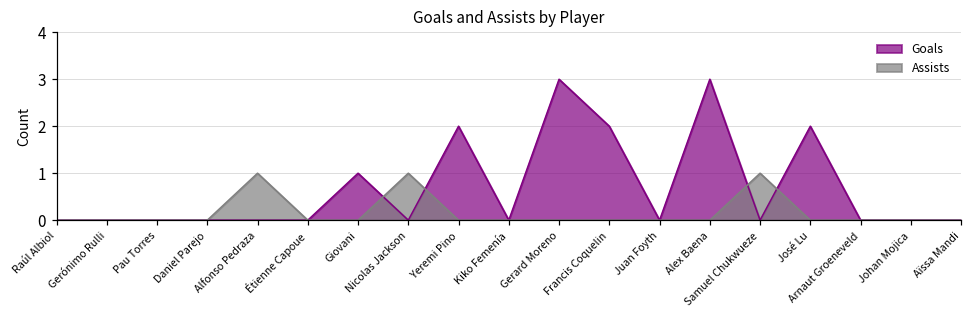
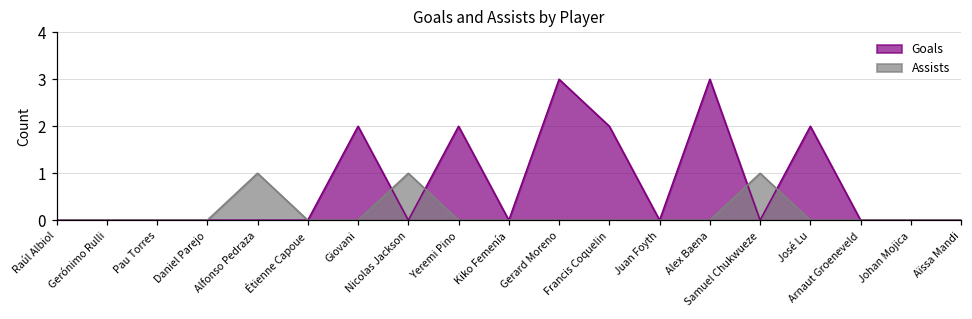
Goals, Giovani: 1 -> 2
